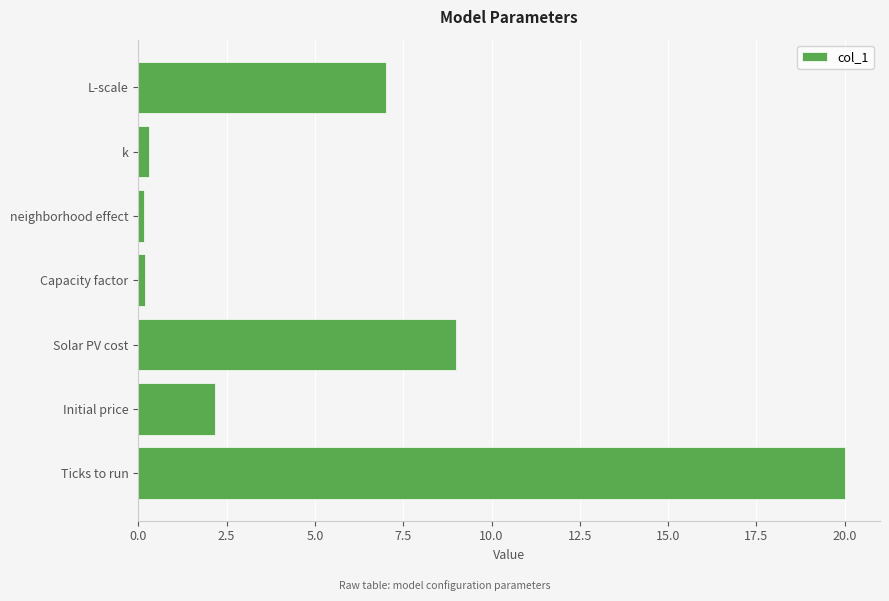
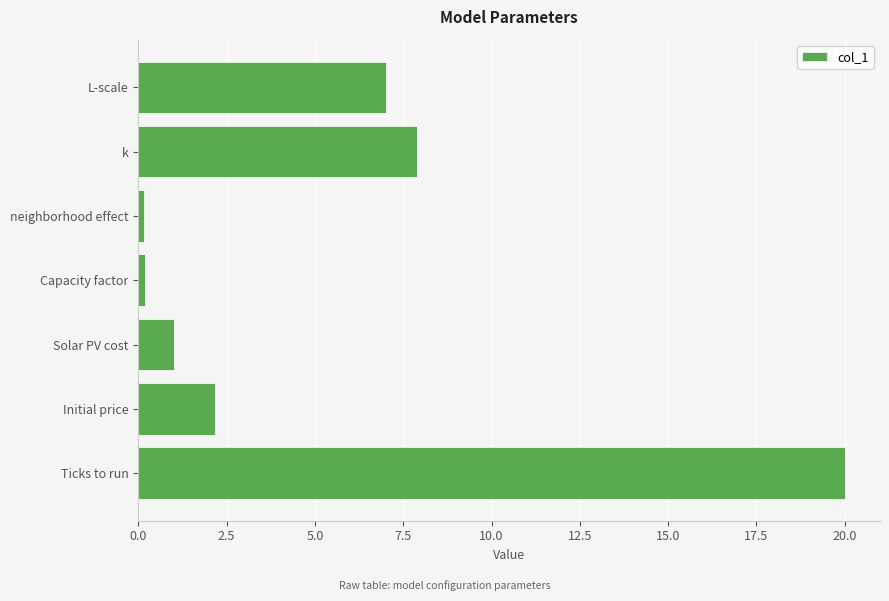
k: 0.3 -> 7.9
Solar PV cost: 9 -> 1
